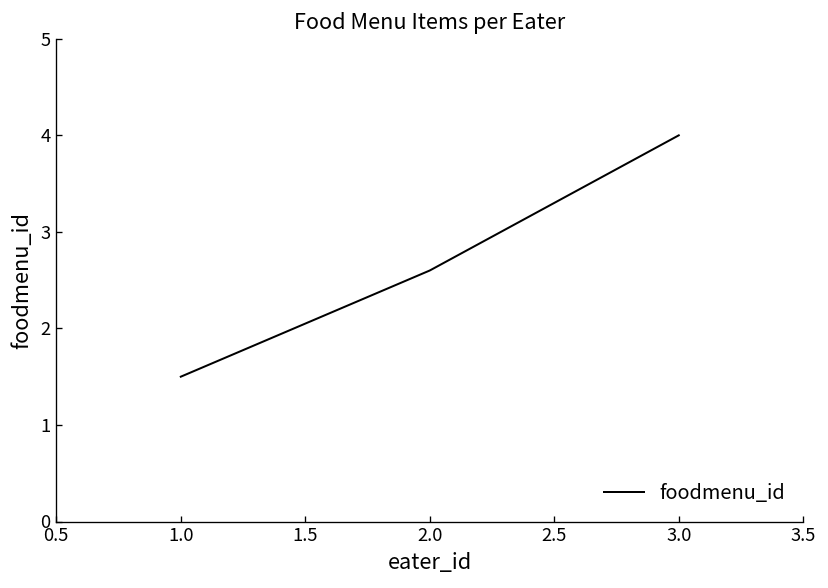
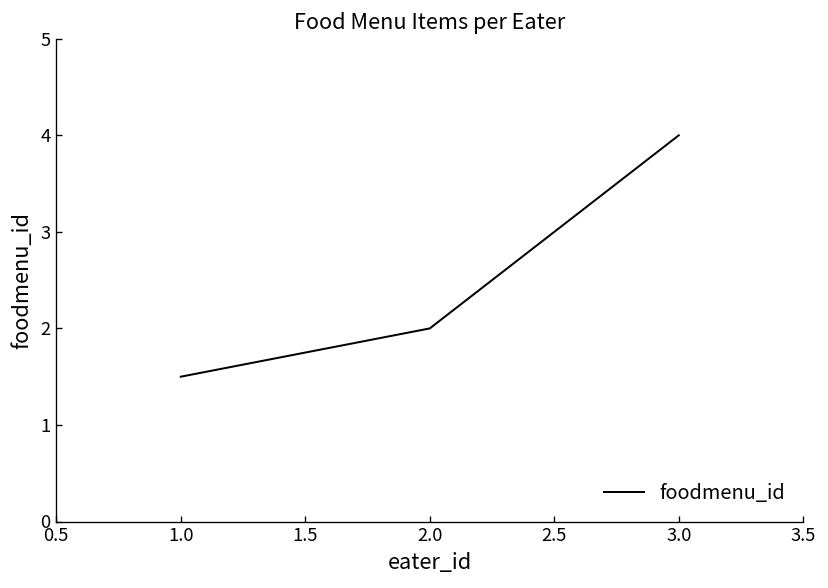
2.0: 2.6 -> 2.0
